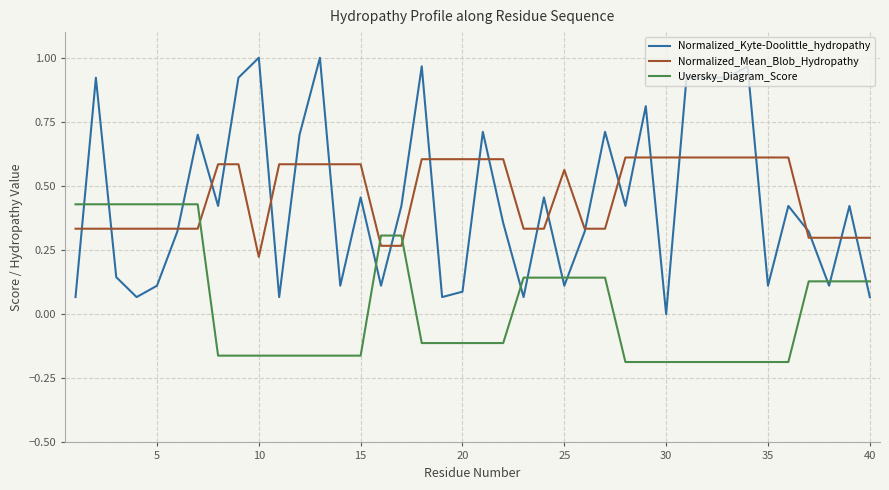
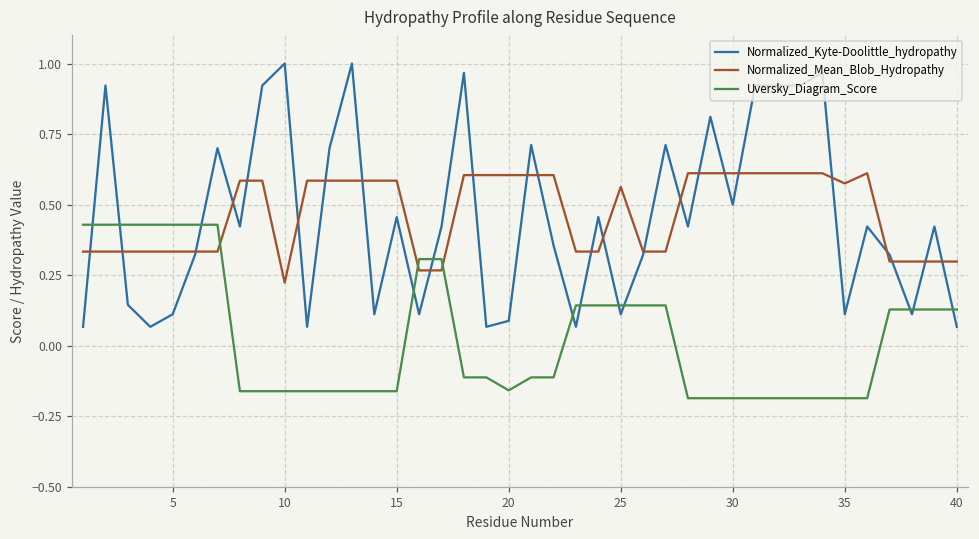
Uversky_Diagram_Score, 20: -0.11 -> -0.16
Normalized_Kyte-Doolittle_hydropathy, 30: 0.0 -> 0.5
Normalized_Mean_Blob_Hydropathy, 35: 0.61 -> 0.57
